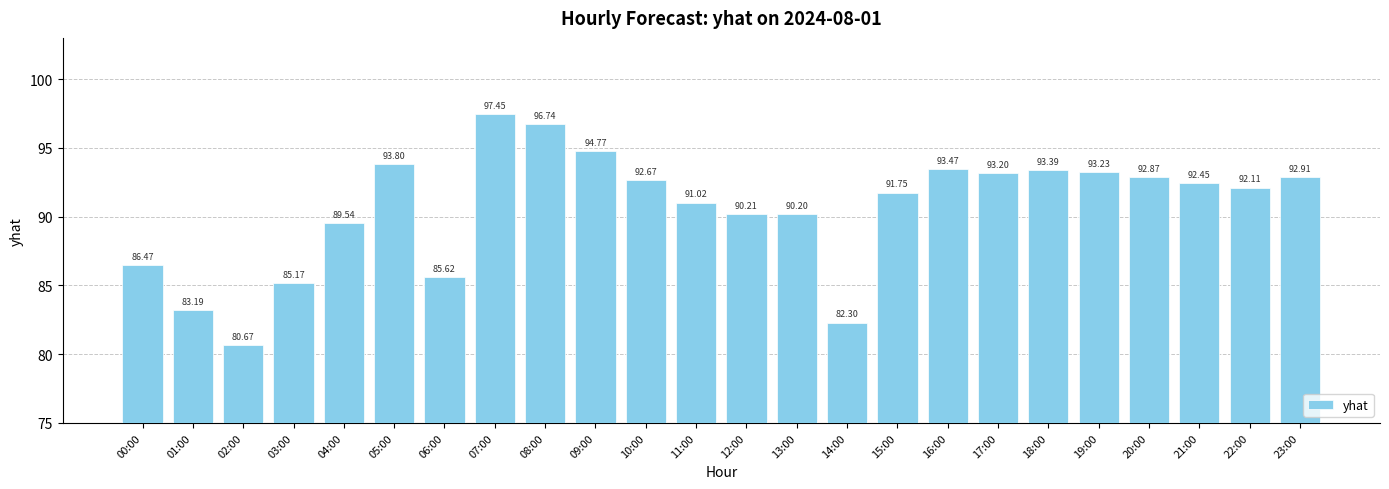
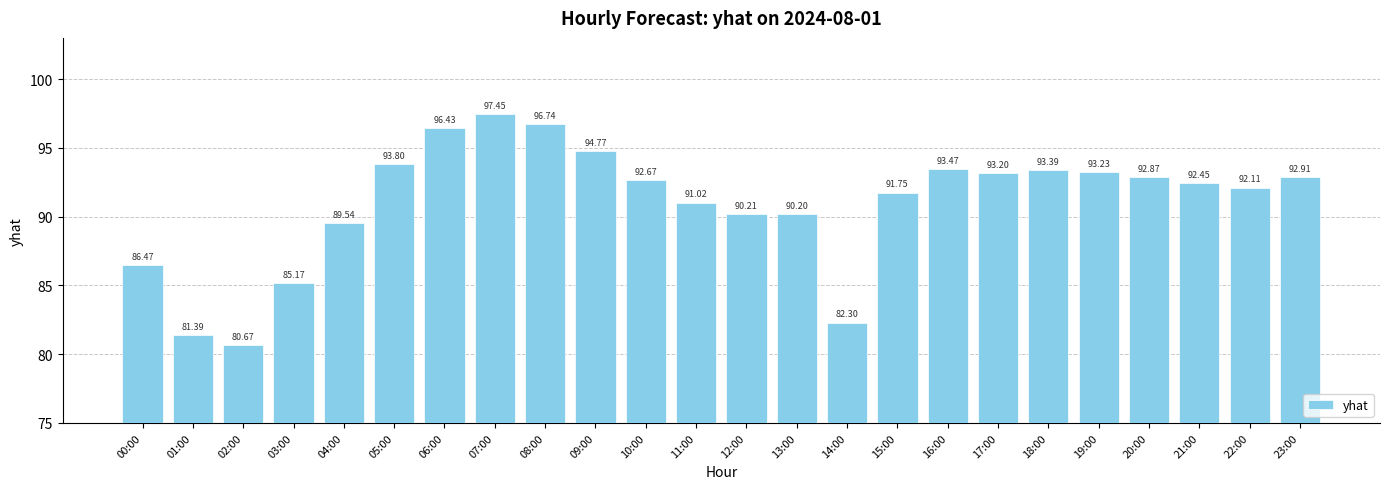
01:00: 83.19 -> 81.39
06:00: 85.62 -> 96.43
